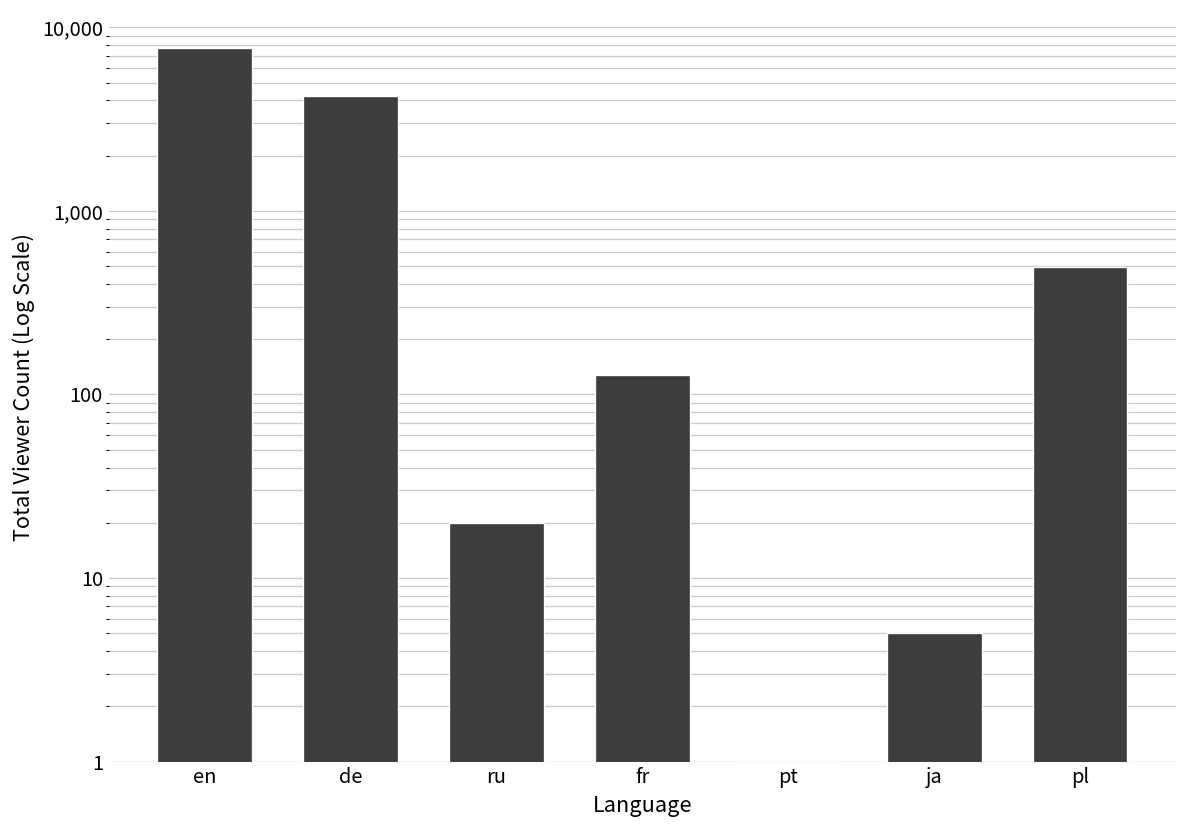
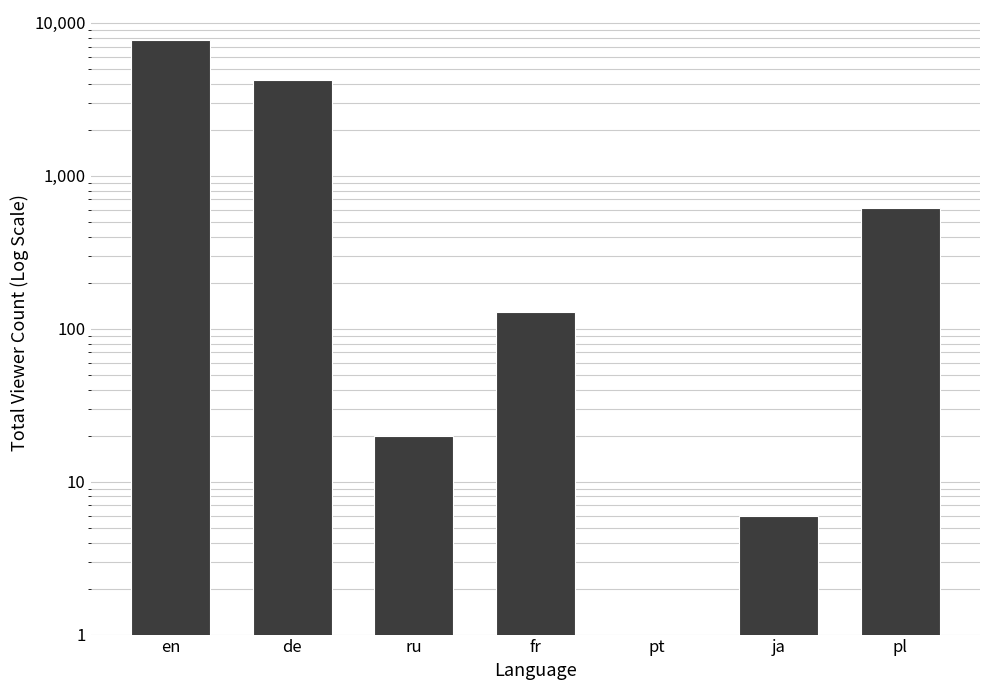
ja: 5 -> 6
pl: 500 -> 610
